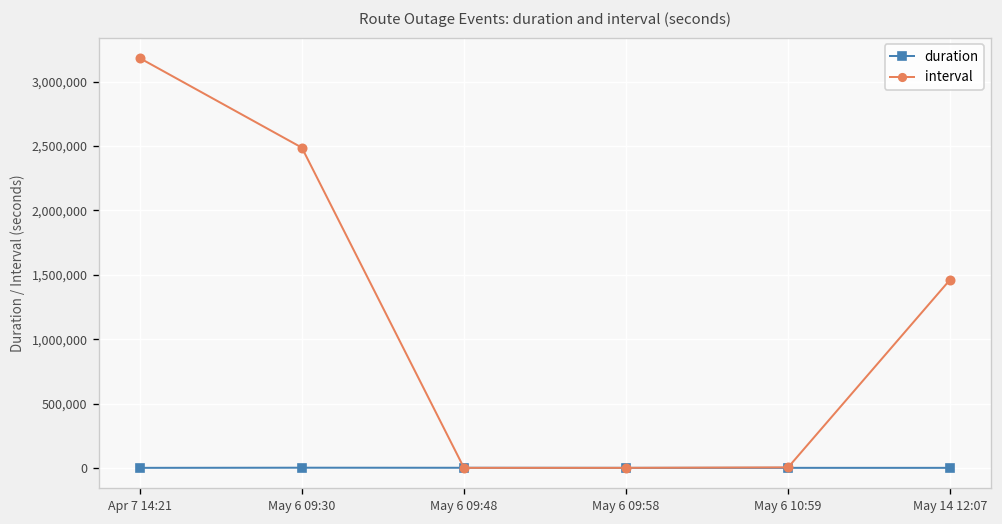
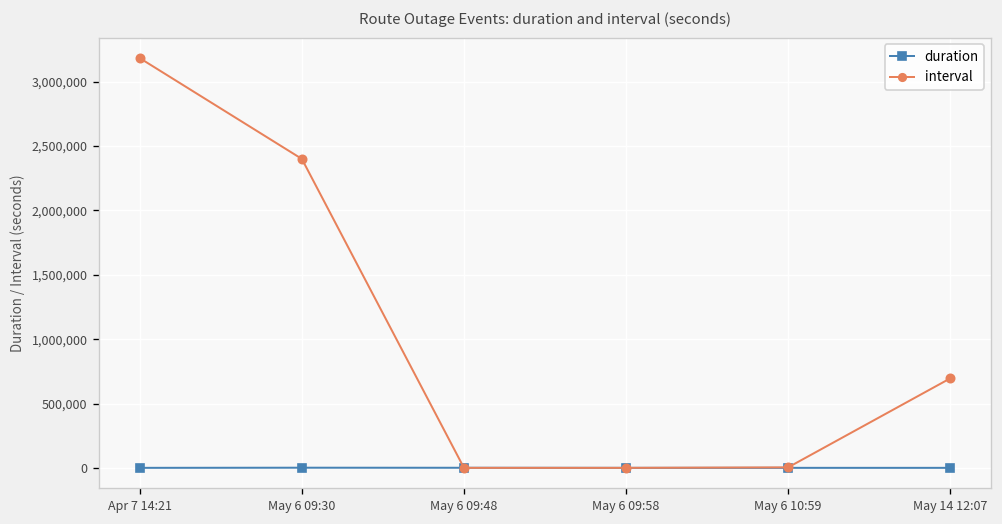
interval, May 6 09:30: 2,490,000 -> 2,400,000
interval, May 14 12:07: 1,460,000 -> 700,000
